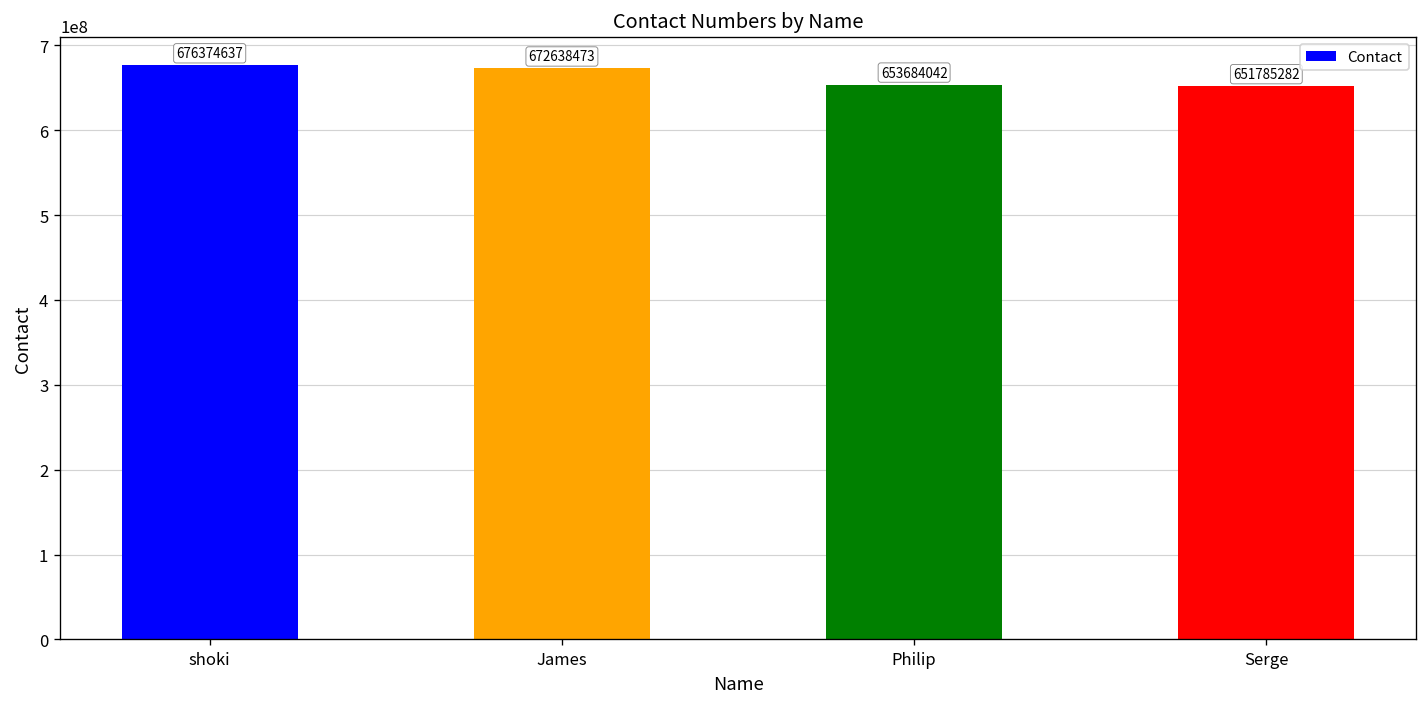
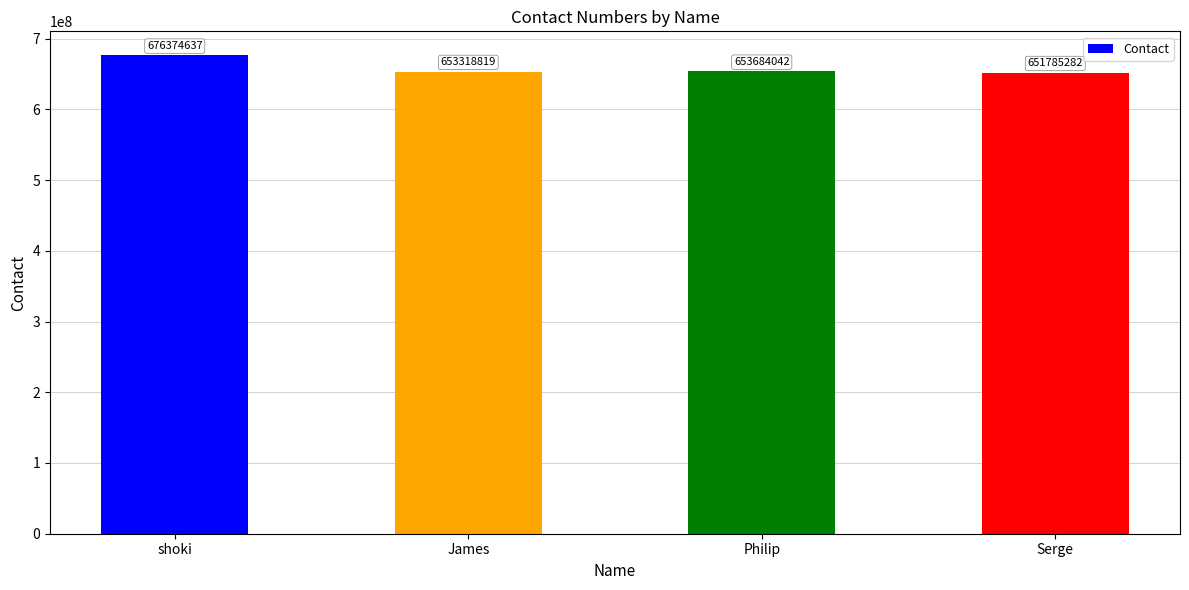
James: 672638473 -> 653318819
